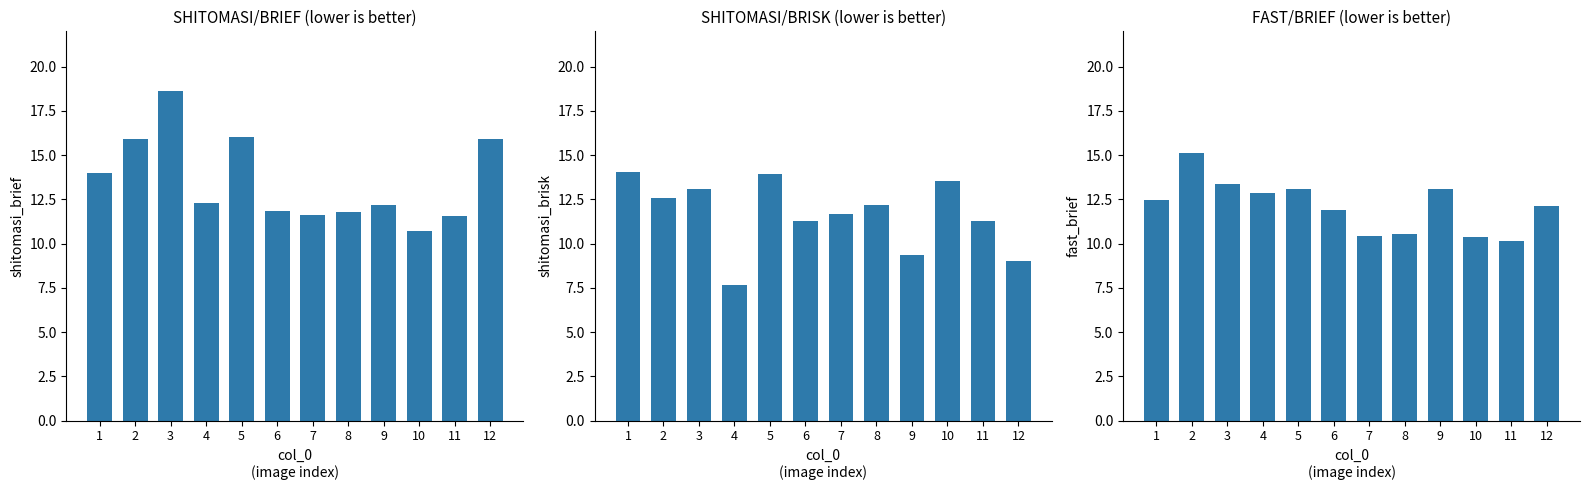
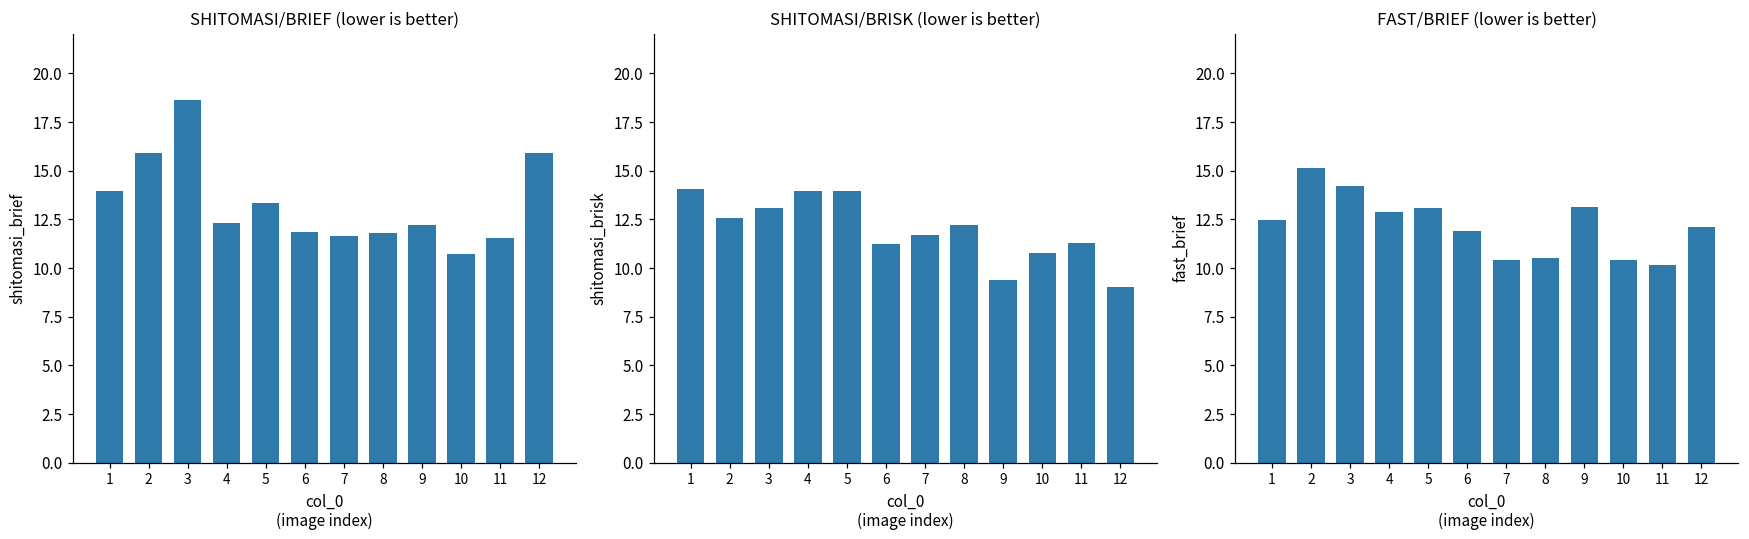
SHITOMASI/BRIEF (lower is better), 5: 16.0 -> 13.3
SHITOMASI/BRISK (lower is better), 4: 7.7 -> 14.0
SHITOMASI/BRISK (lower is better), 10: 13.6 -> 10.8
FAST/BRIEF (lower is better), 3: 13.4 -> 14.2
